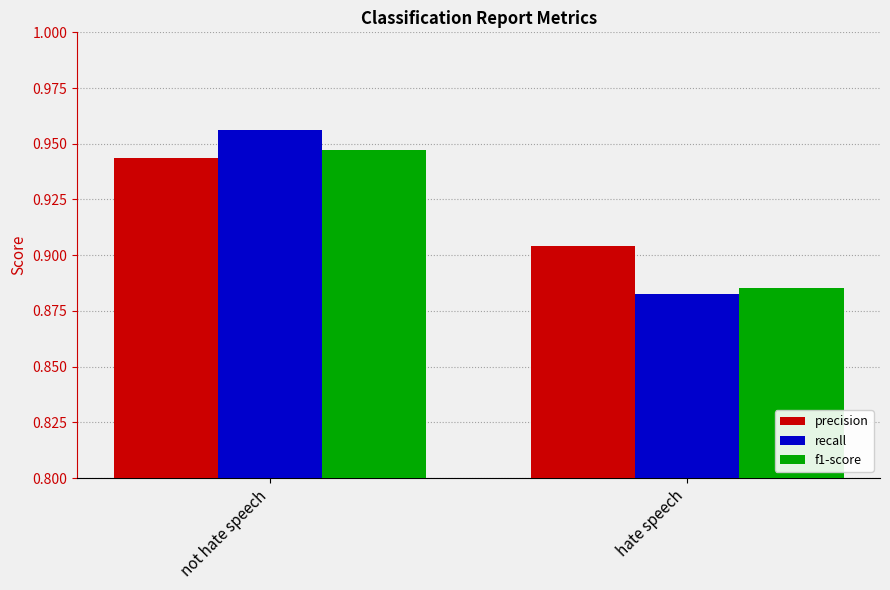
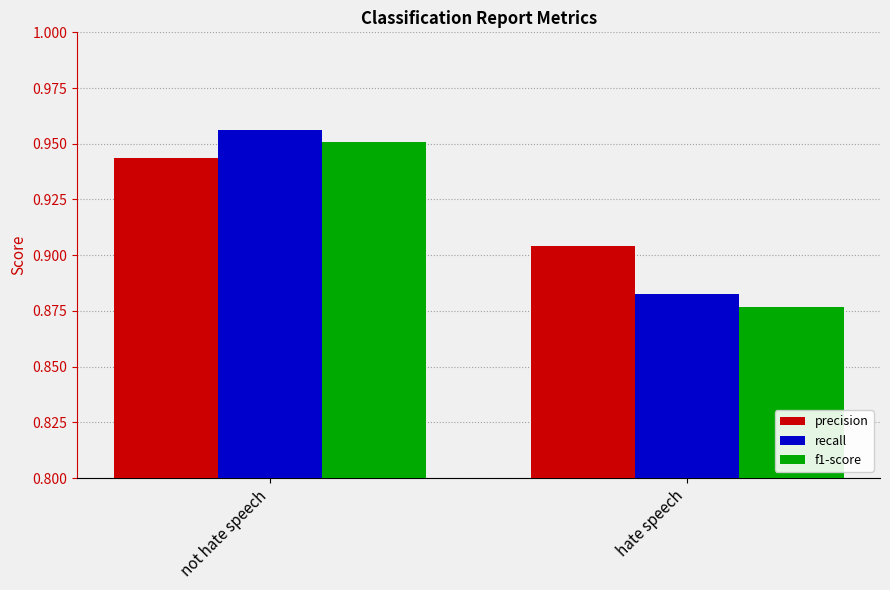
f1-score, not hate speech: 0.947 -> 0.951
f1-score, hate speech: 0.885 -> 0.877
